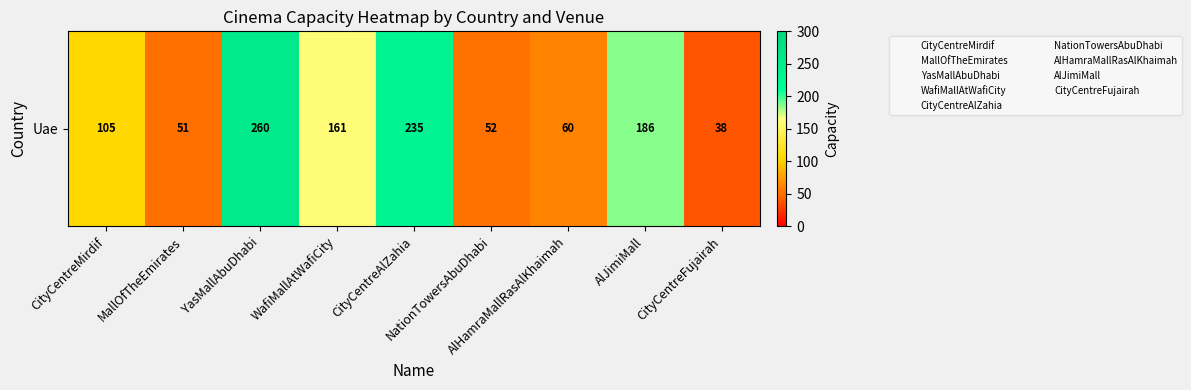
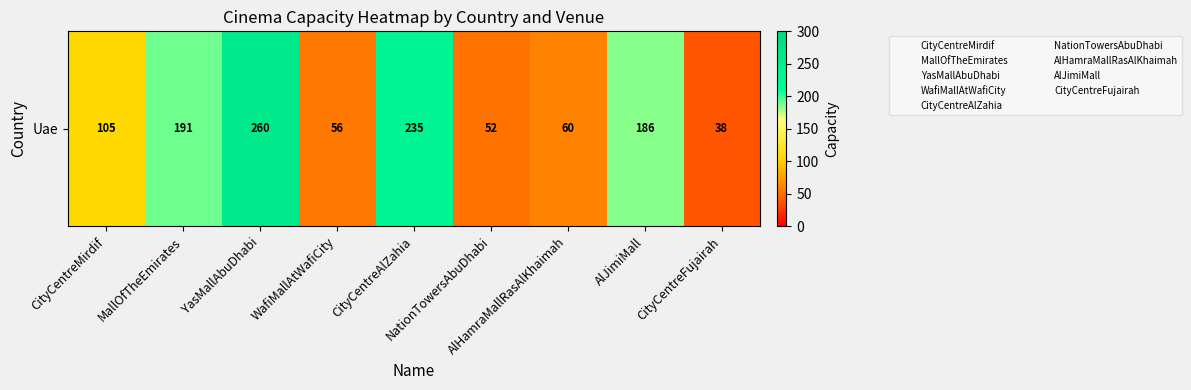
Uae, MallOfTheEmirates: 51 -> 191
Uae, WafiMallAtWafiCity: 161 -> 56
